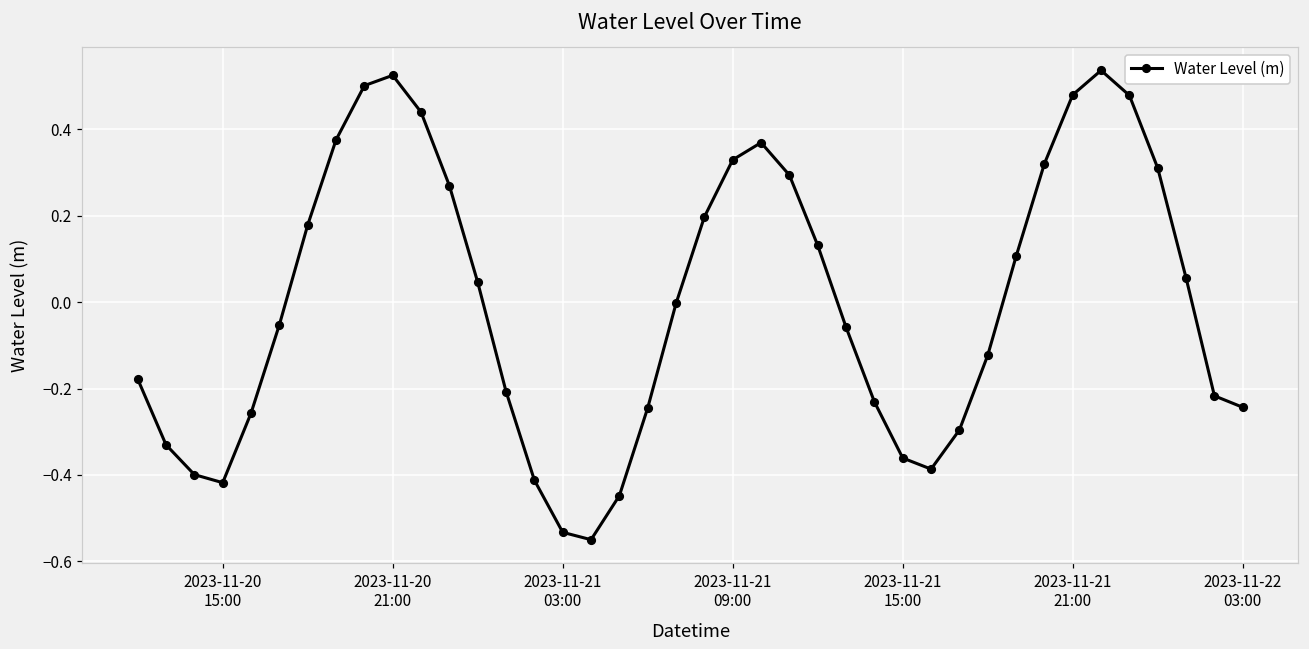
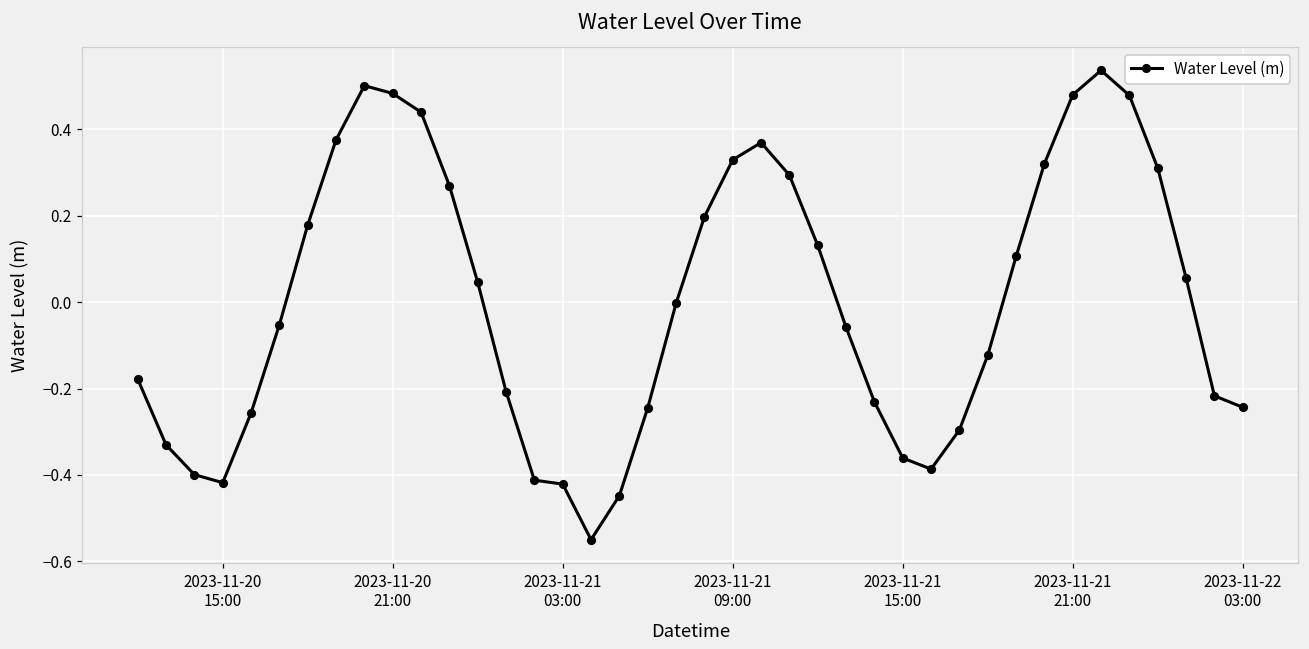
2023-11-20 21:00: 0.52 -> 0.48
2023-11-21 03:00: -0.53 -> -0.42
